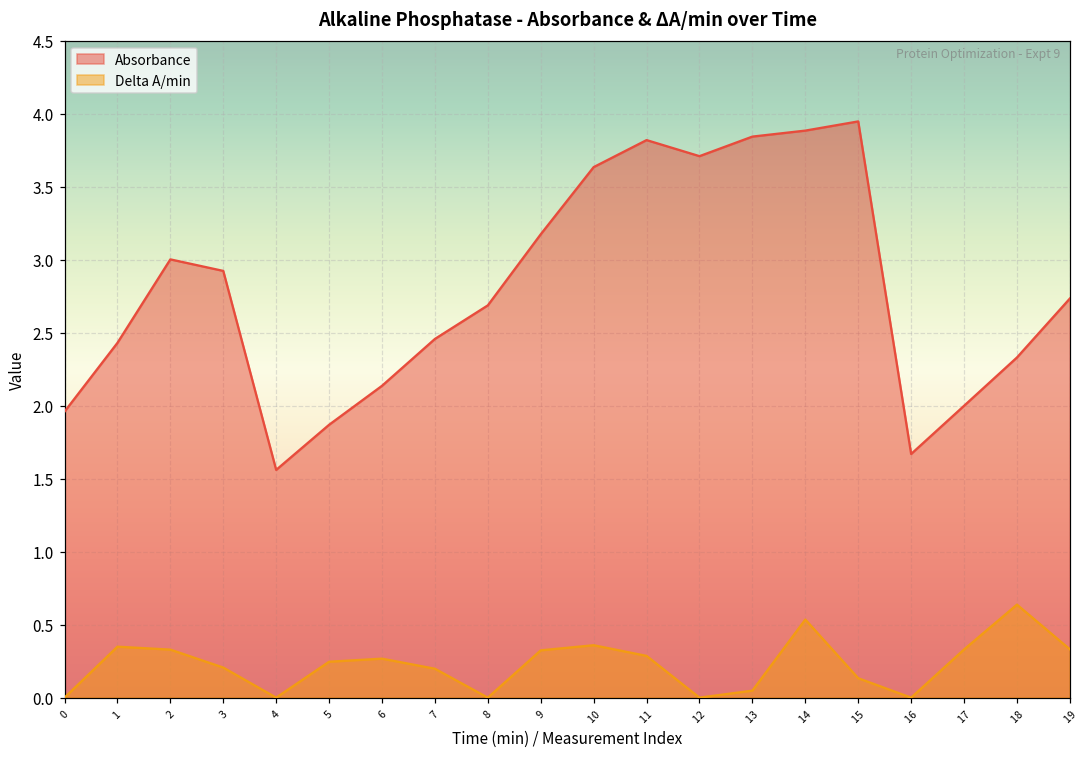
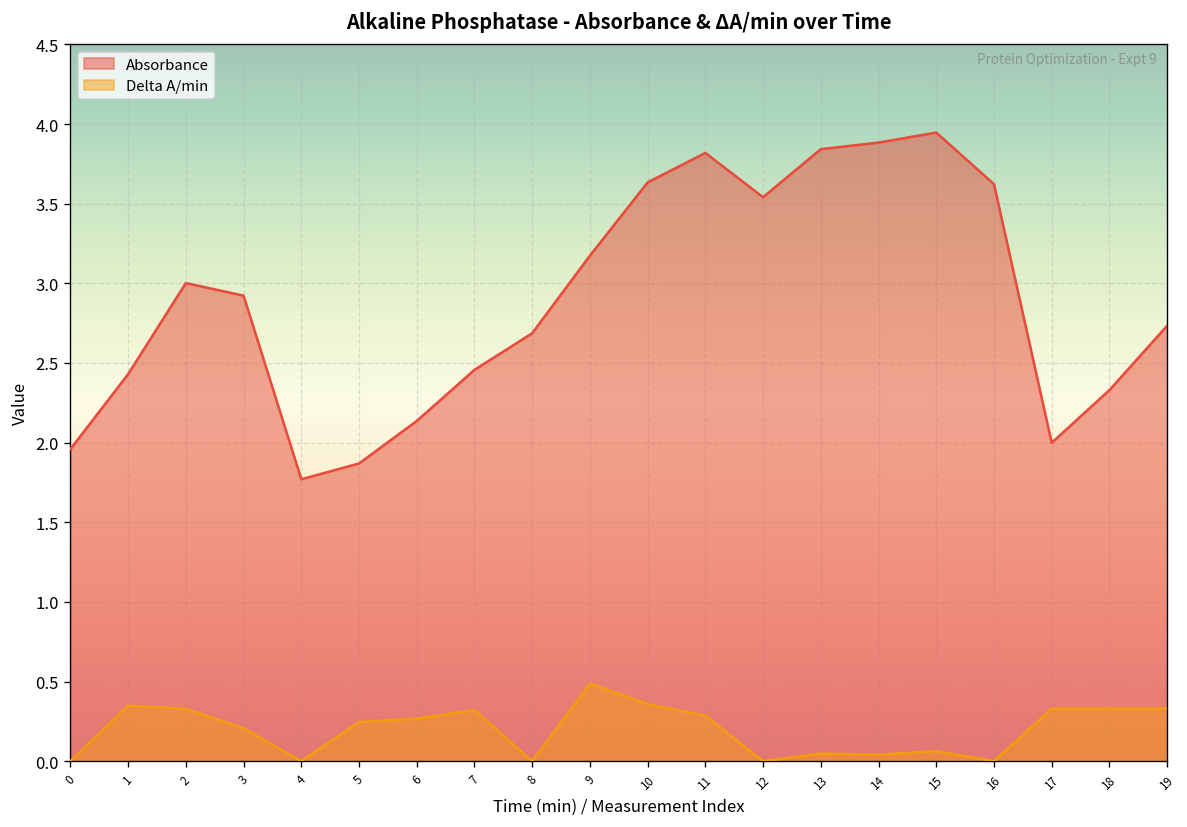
Absorbance, 4: 1.56 -> 1.77
Delta A/min, 7: 0.20 -> 0.32
Delta A/min, 9: 0.32 -> 0.49
Absorbance, 12: 3.71 -> 3.54
Delta A/min, 14: 0.54 -> 0.04
Delta A/min, 15: 0.13 -> 0.06
Absorbance, 16: 1.67 -> 3.62
Delta A/min, 18: 0.64 -> 0.33
